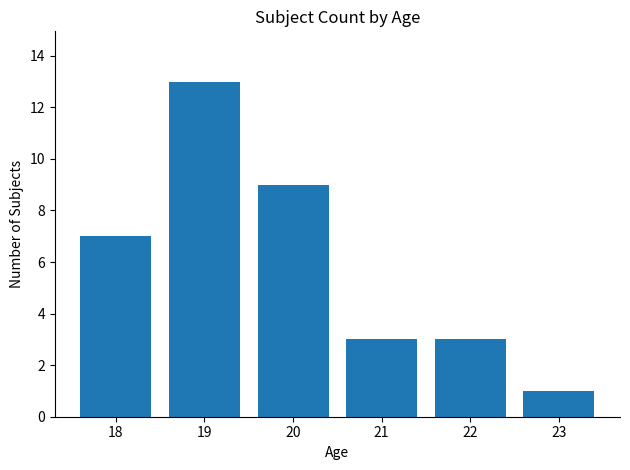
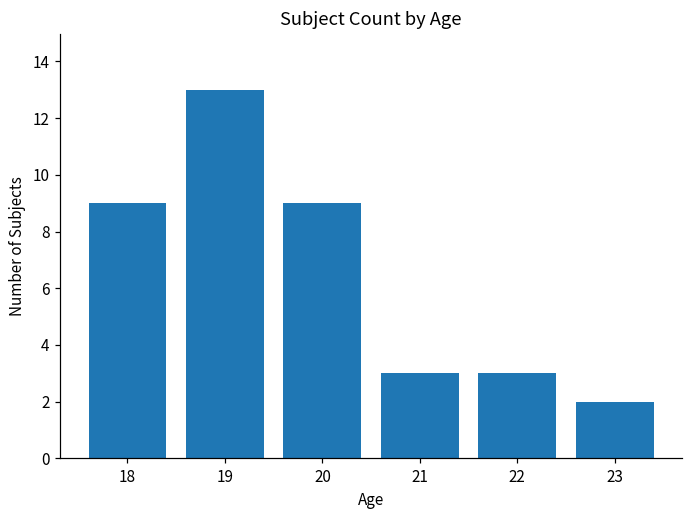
18: 7 -> 9
23: 1 -> 2
